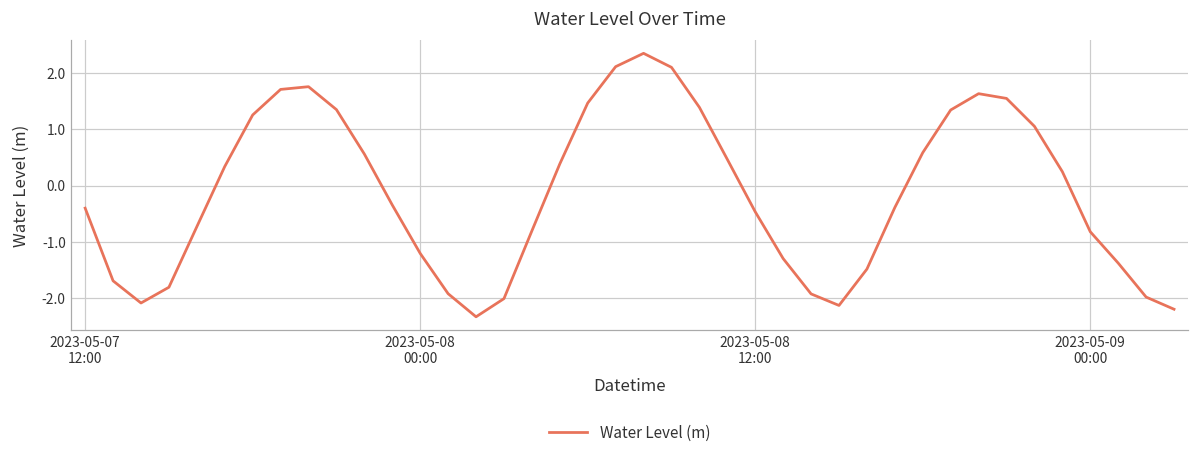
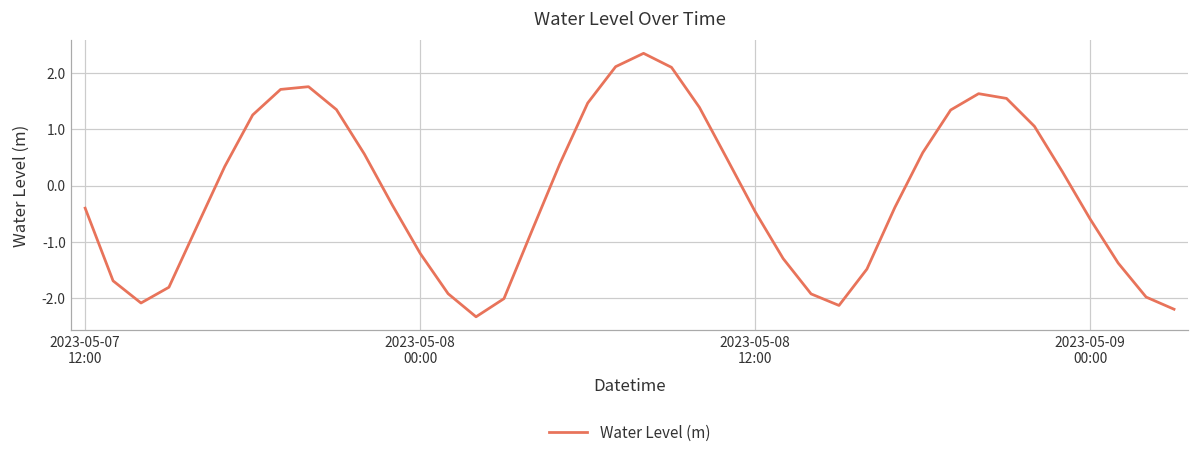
2023-05-09 00:00: -0.8 -> -0.6
